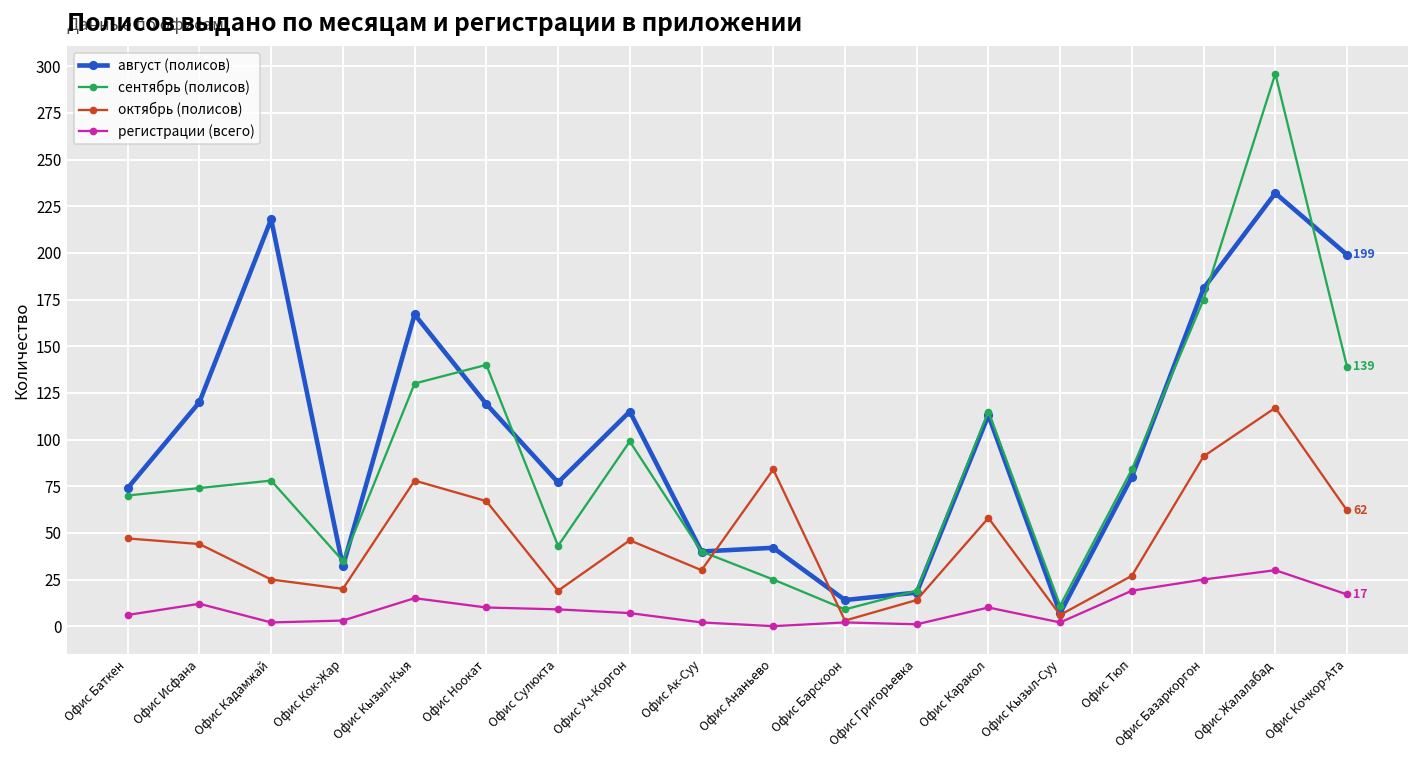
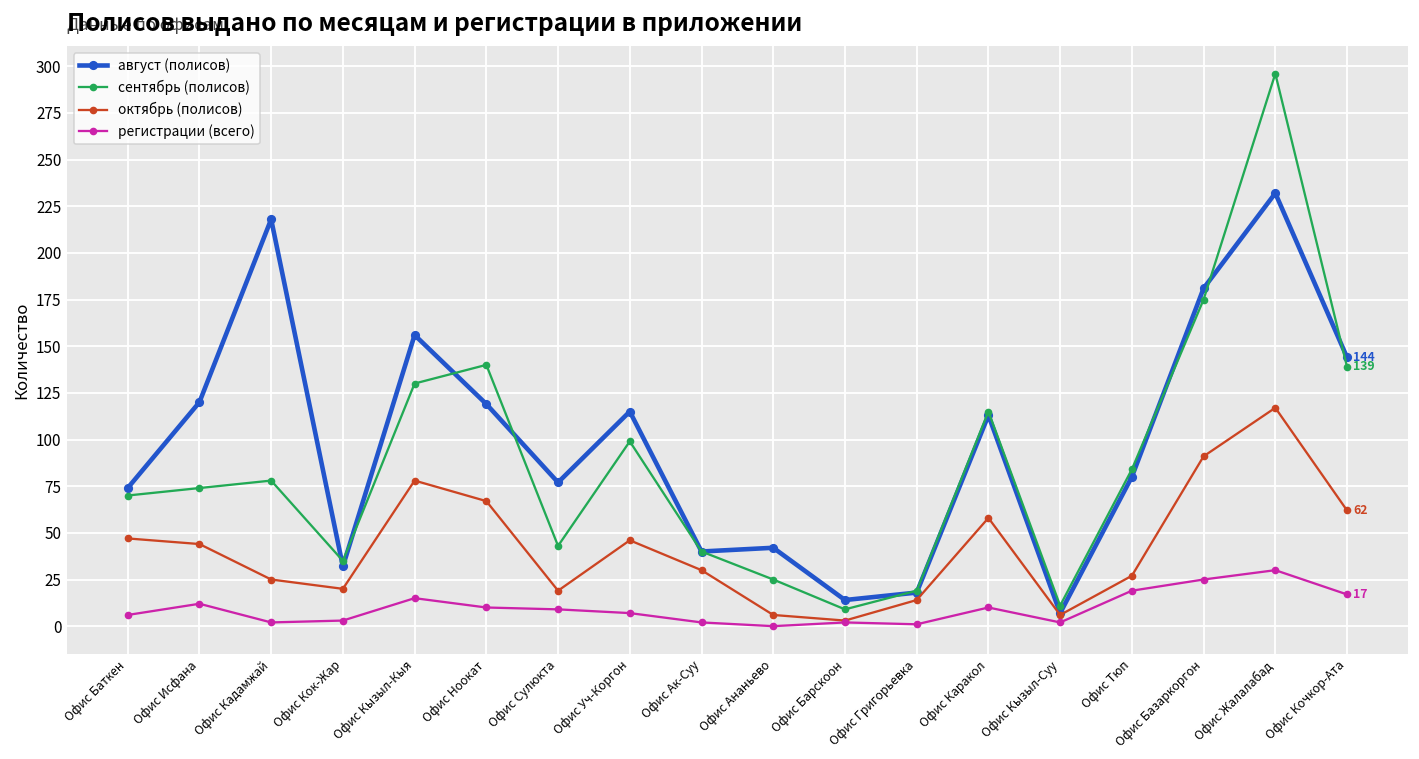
август (полисов), Офис Кызыл-Кыя: 167 -> 156
октябрь (полисов), Офис Ананьево: 84 -> 6
август (полисов), Офис Кочкор-Ата: 199 -> 144
